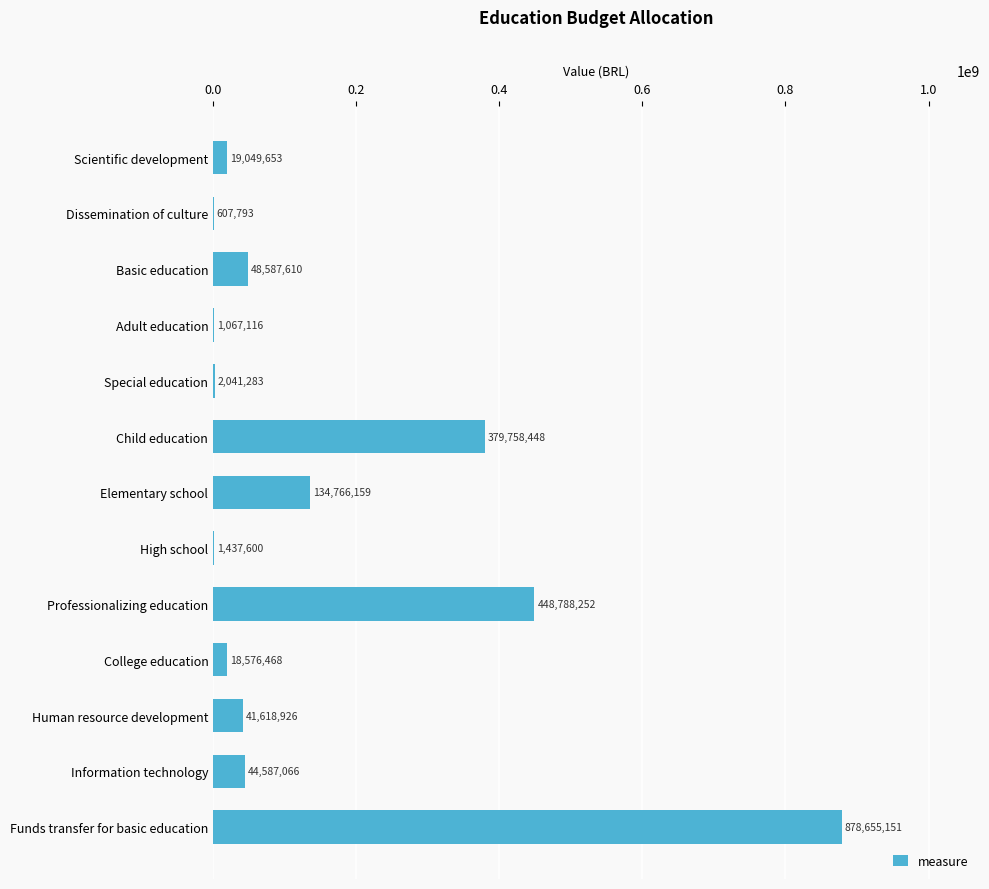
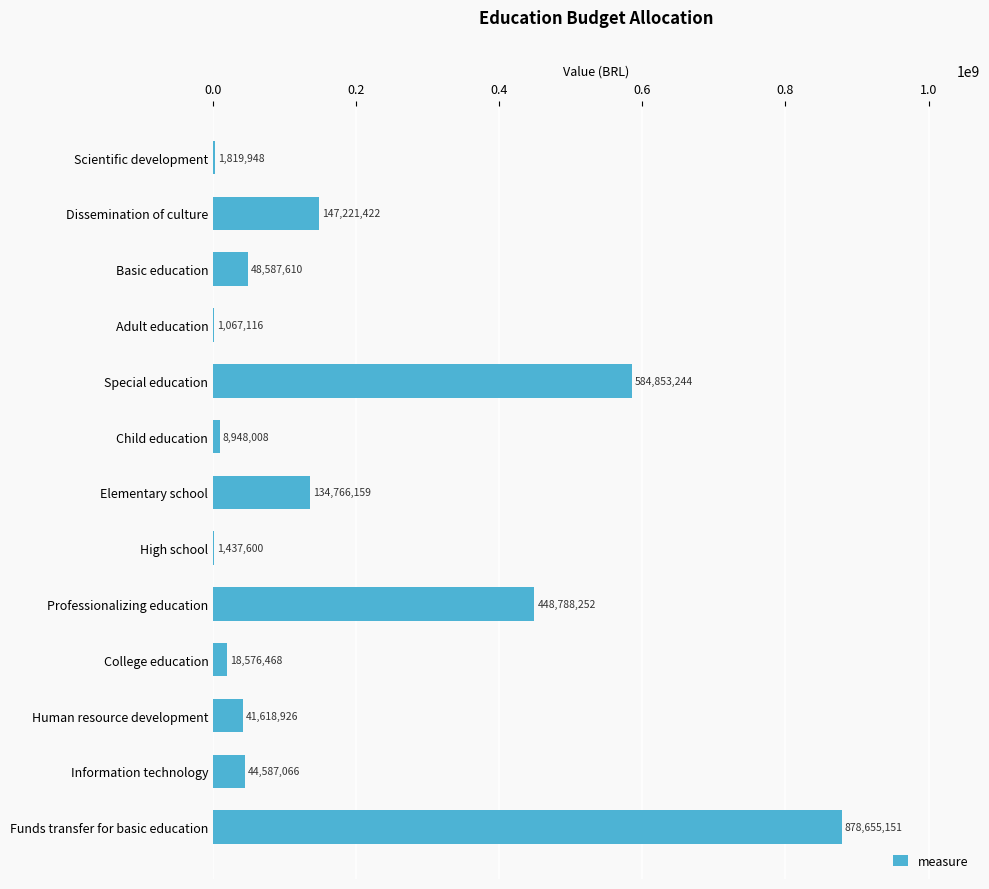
Scientific development: 19,049,653 -> 1,819,948
Dissemination of culture: 607,793 -> 147,221,422
Special education: 2,041,283 -> 584,853,244
Child education: 379,758,448 -> 8,948,008
